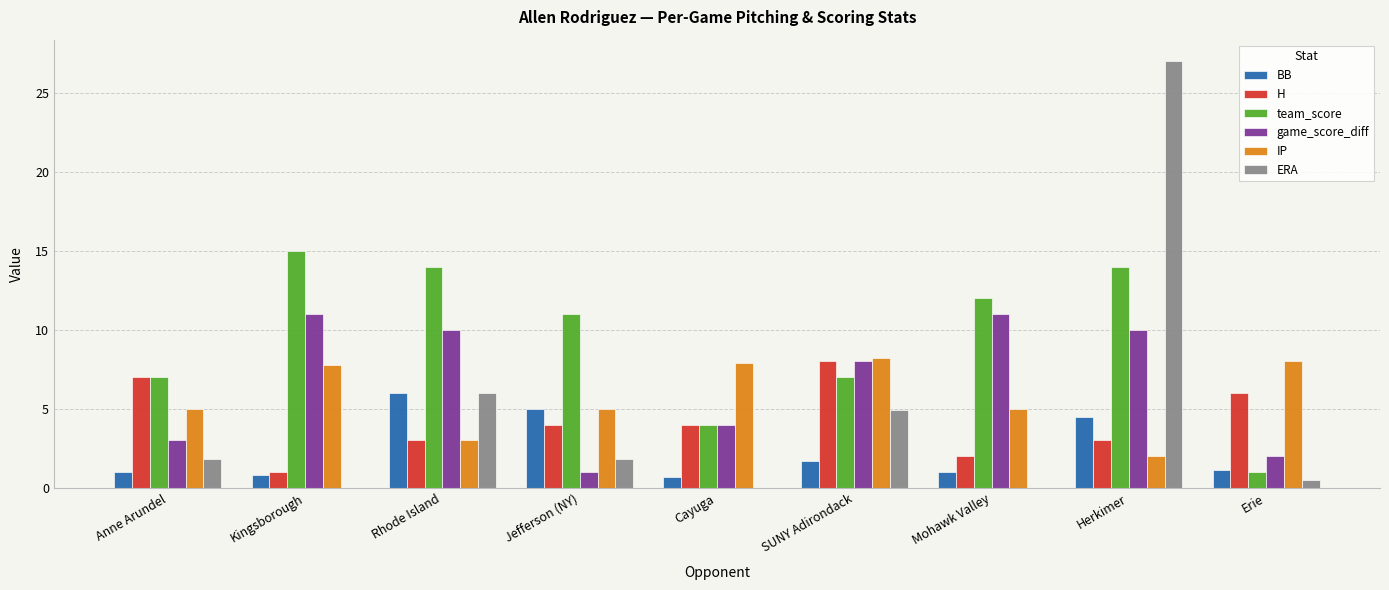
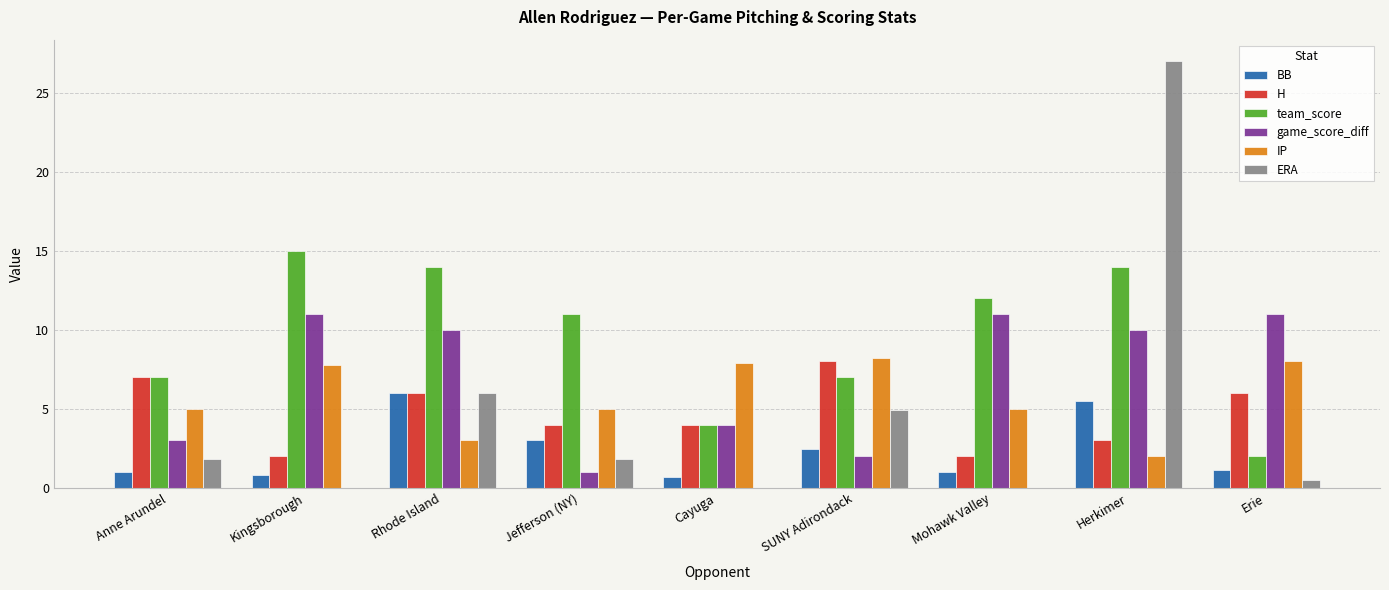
H, Kingsborough: 1 -> 2
H, Rhode Island: 3 -> 6
BB, Jefferson (NY): 5 -> 3
BB, SUNY Adirondack: 1.7 -> 2.5
game_score_diff, SUNY Adirondack: 8 -> 2
BB, Herkimer: 4.5 -> 5.5
team_score, Erie: 1 -> 2
game_score_diff, Erie: 2 -> 11
